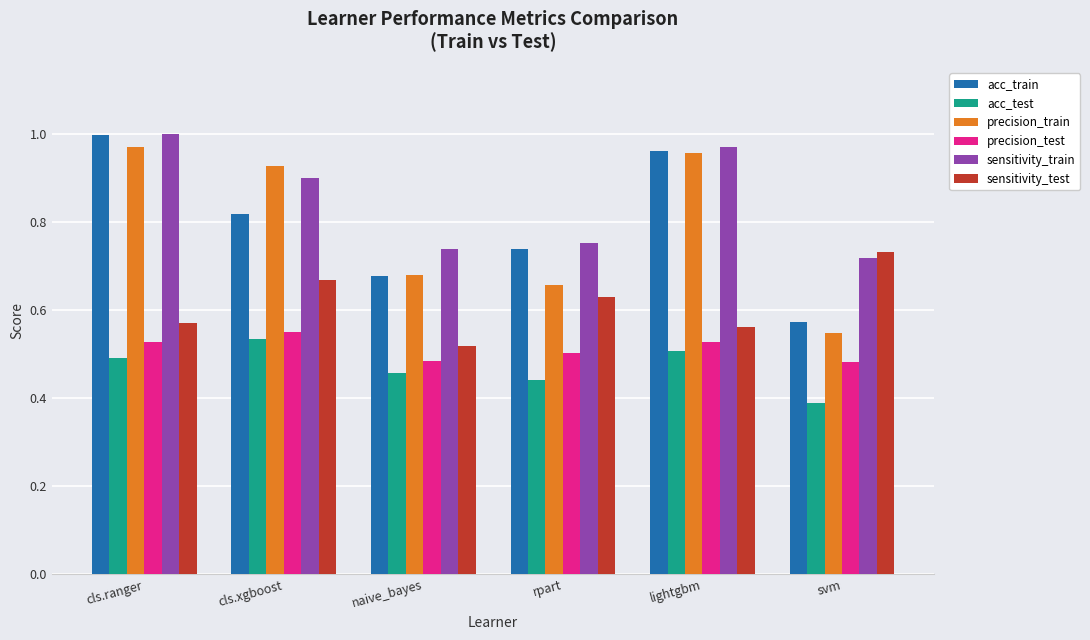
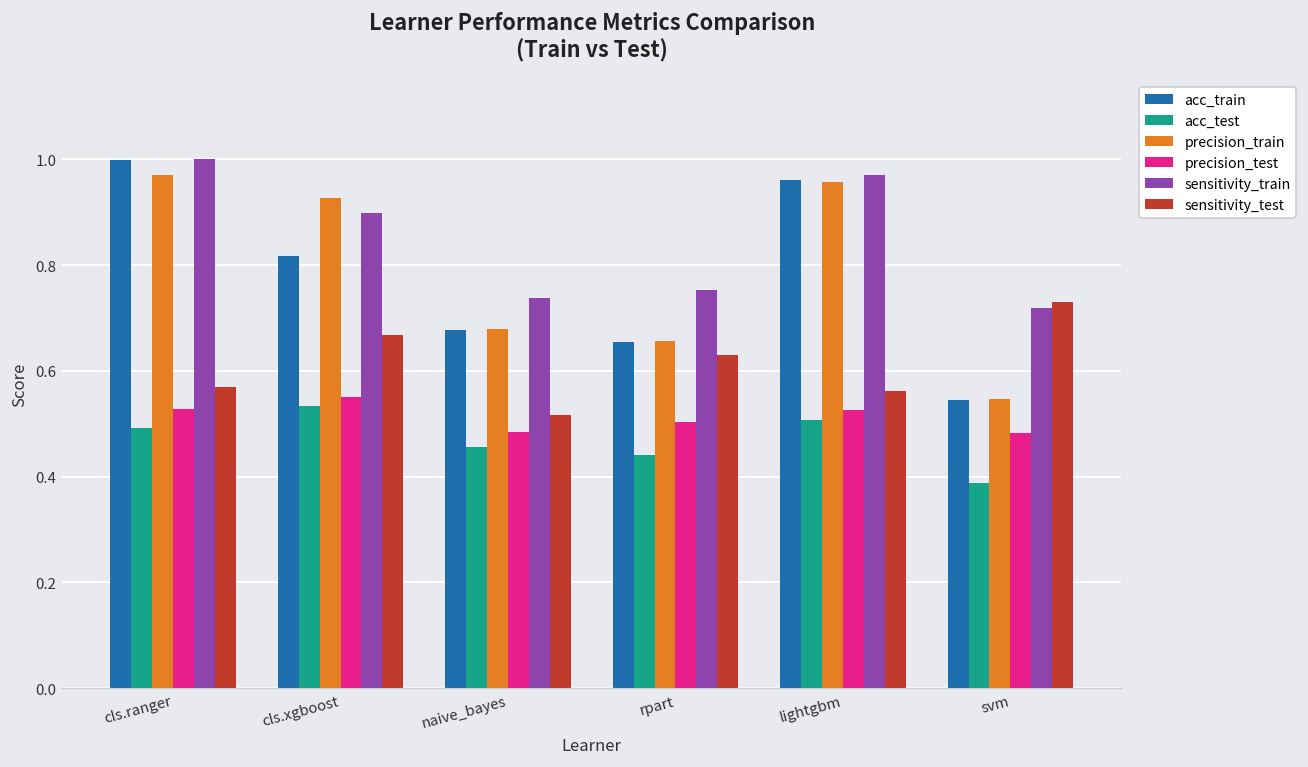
acc_train, rpart: 0.74 -> 0.66
acc_train, svm: 0.57 -> 0.55
